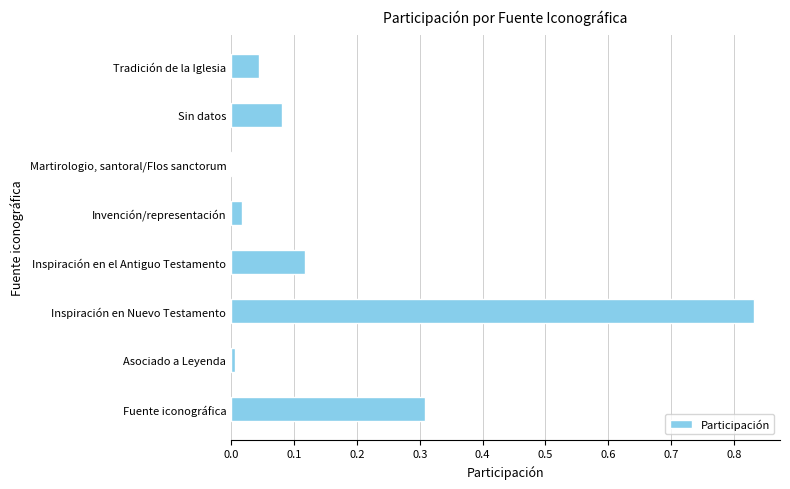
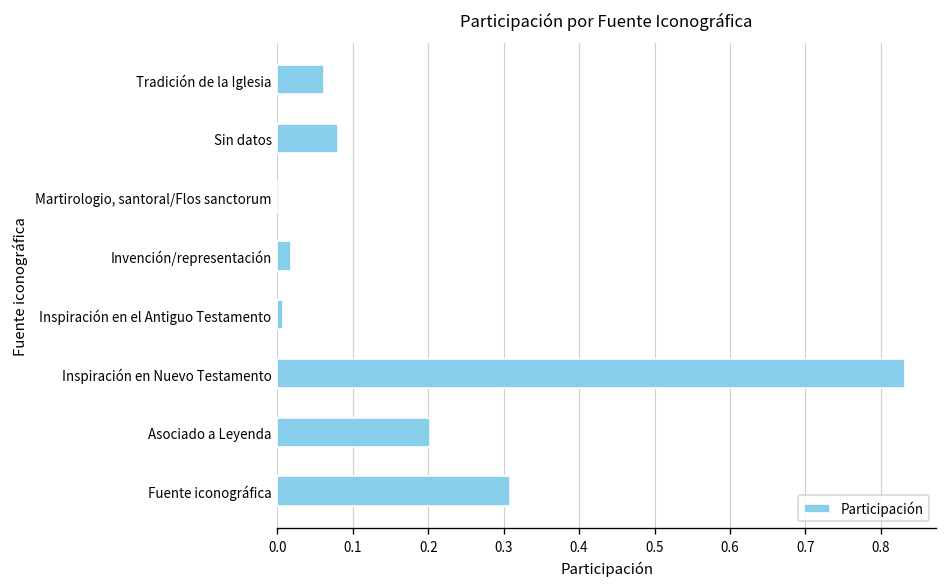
Tradición de la Iglesia: 0.04 -> 0.06
Inspiración en el Antiguo Testamento: 0.12 -> 0.01
Asociado a Leyenda: 0.01 -> 0.20
